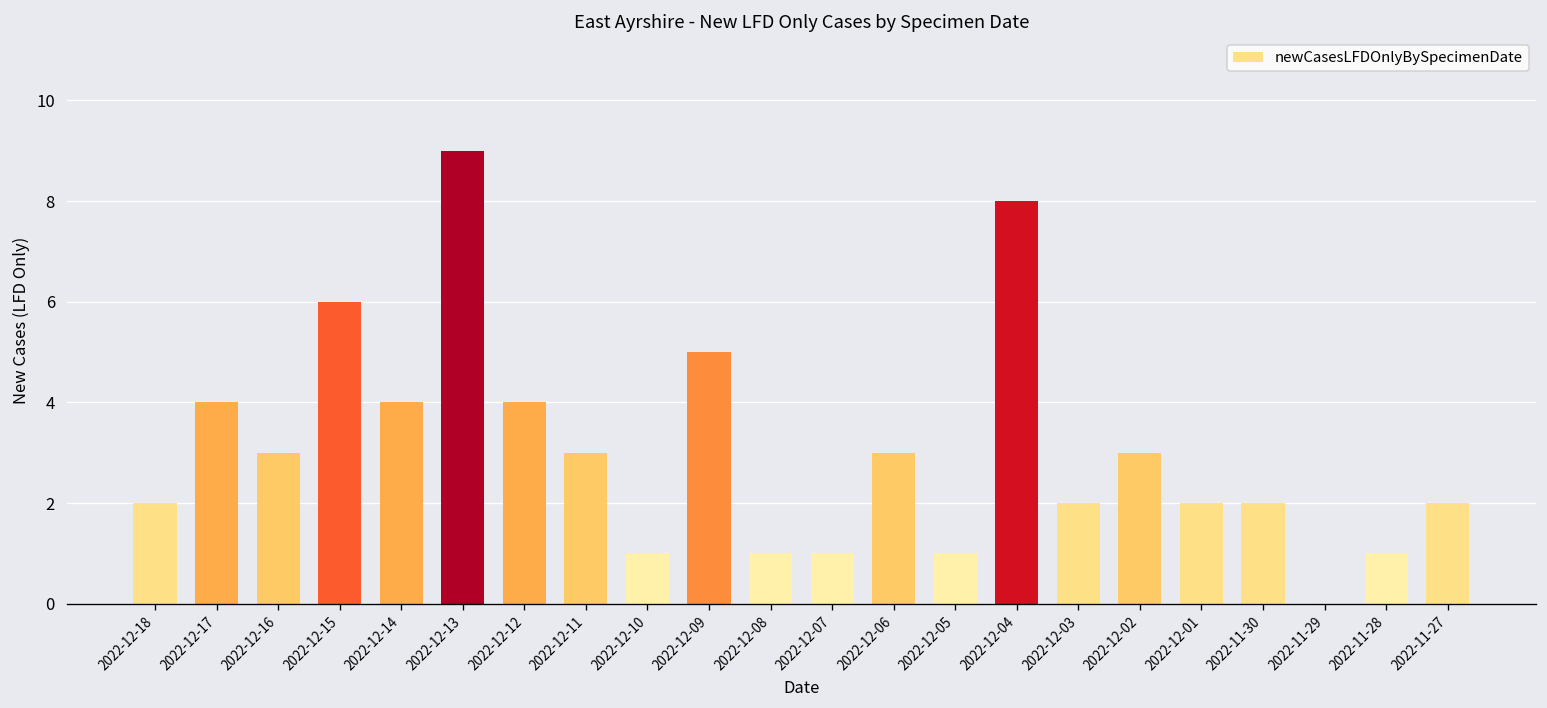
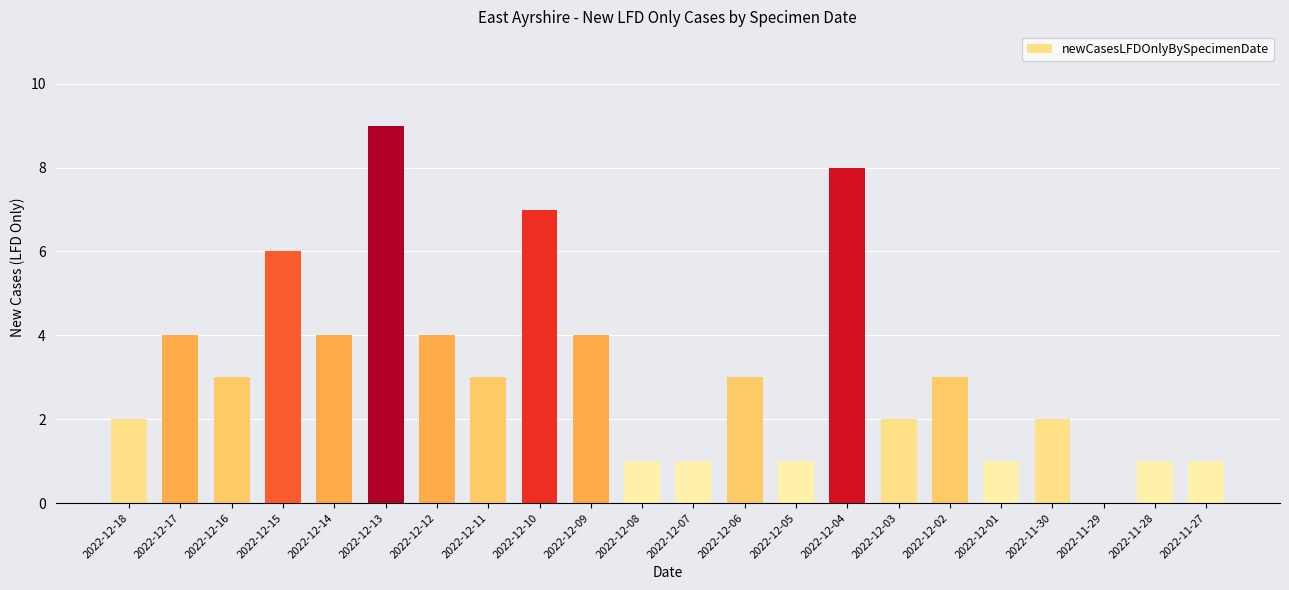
2022-12-10: 1 -> 7
2022-12-09: 5 -> 4
2022-12-01: 2 -> 1
2022-11-27: 2 -> 1
